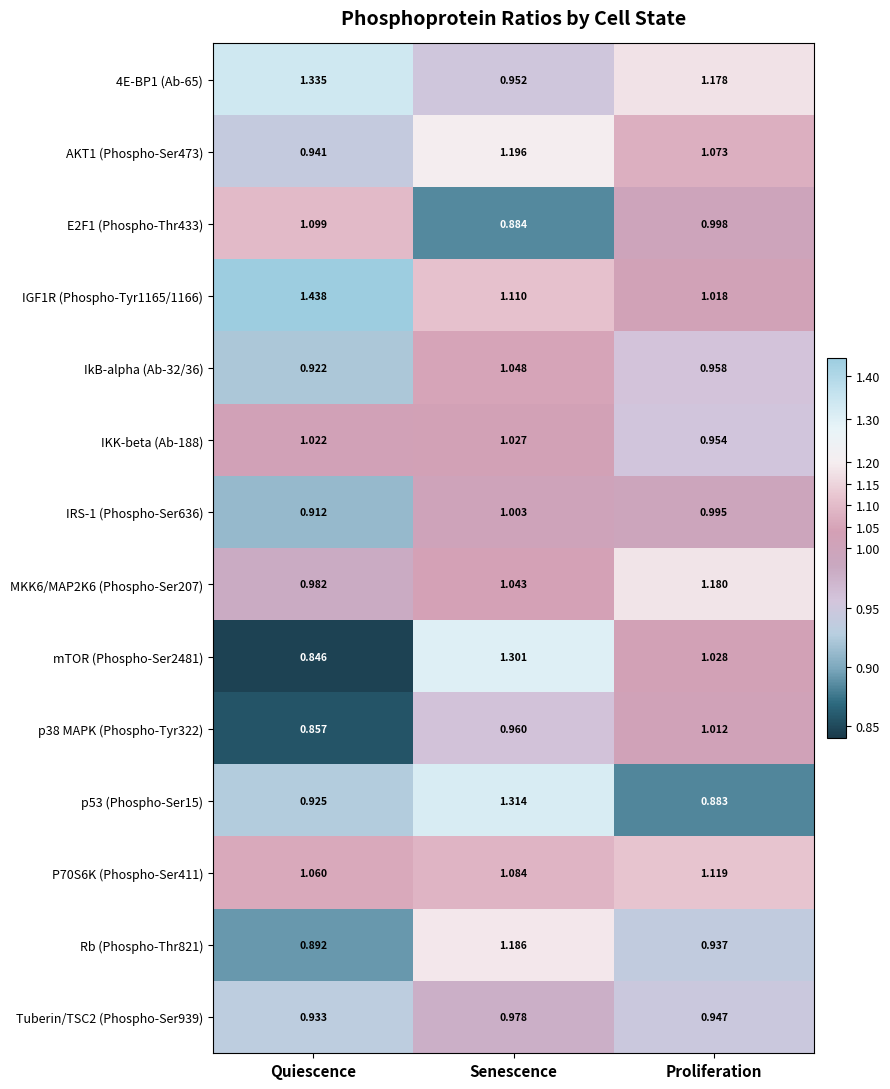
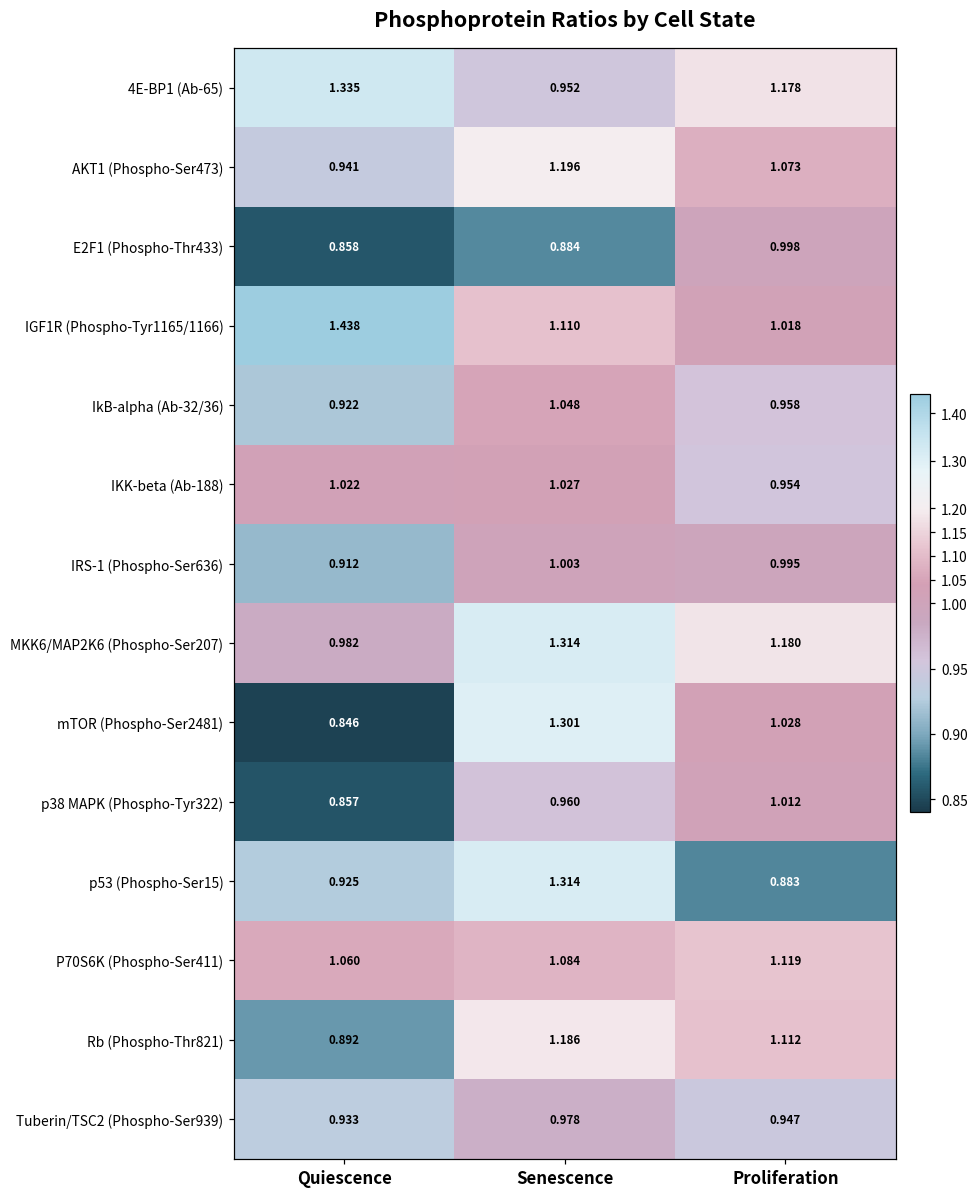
E2F1 (Phospho-Thr433), Quiescence: 1.099 -> 0.858
MKK6/MAP2K6 (Phospho-Ser207), Senescence: 1.043 -> 1.314
Rb (Phospho-Thr821), Proliferation: 0.937 -> 1.112
